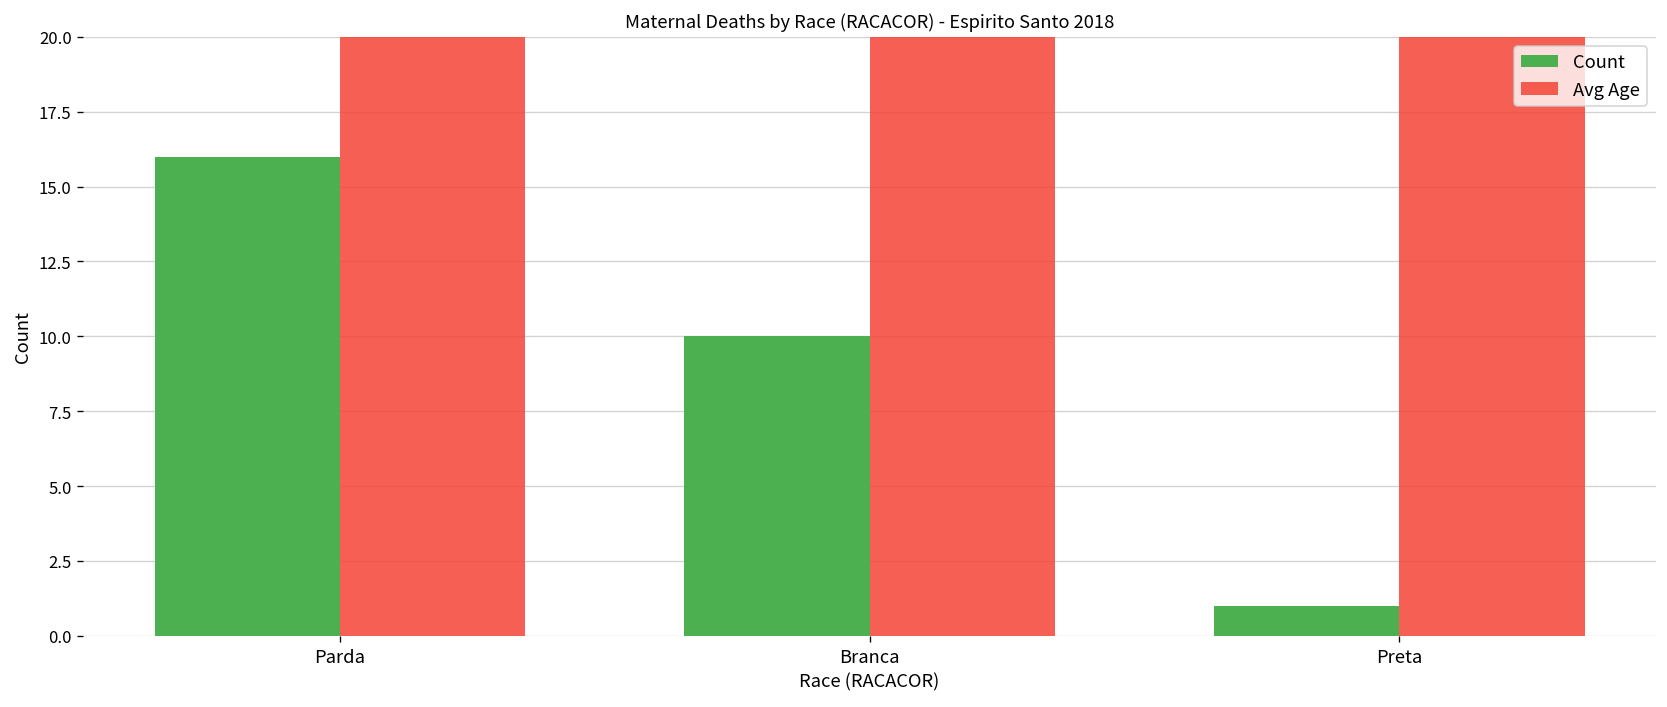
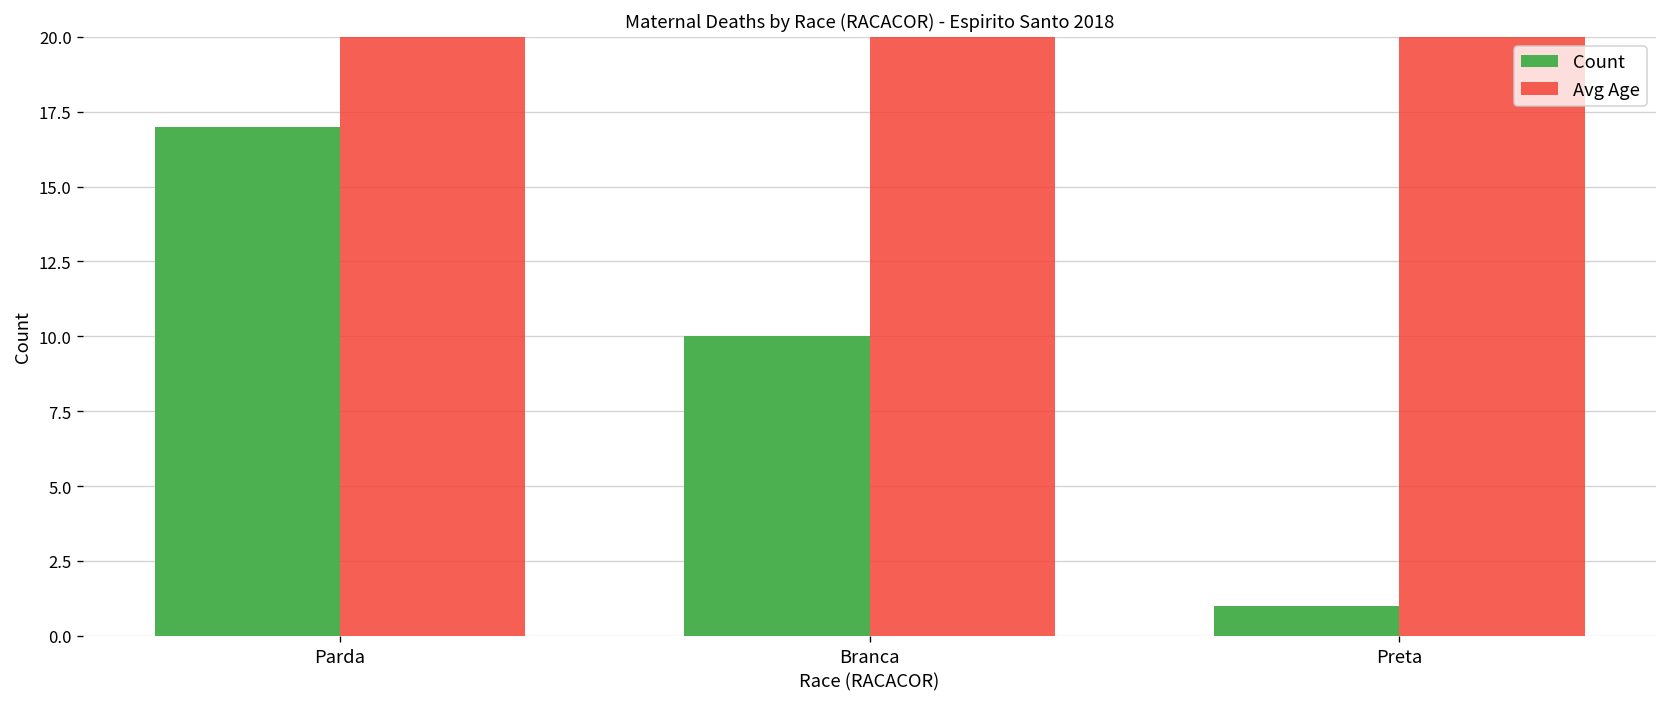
Count, Parda: 16 -> 17
